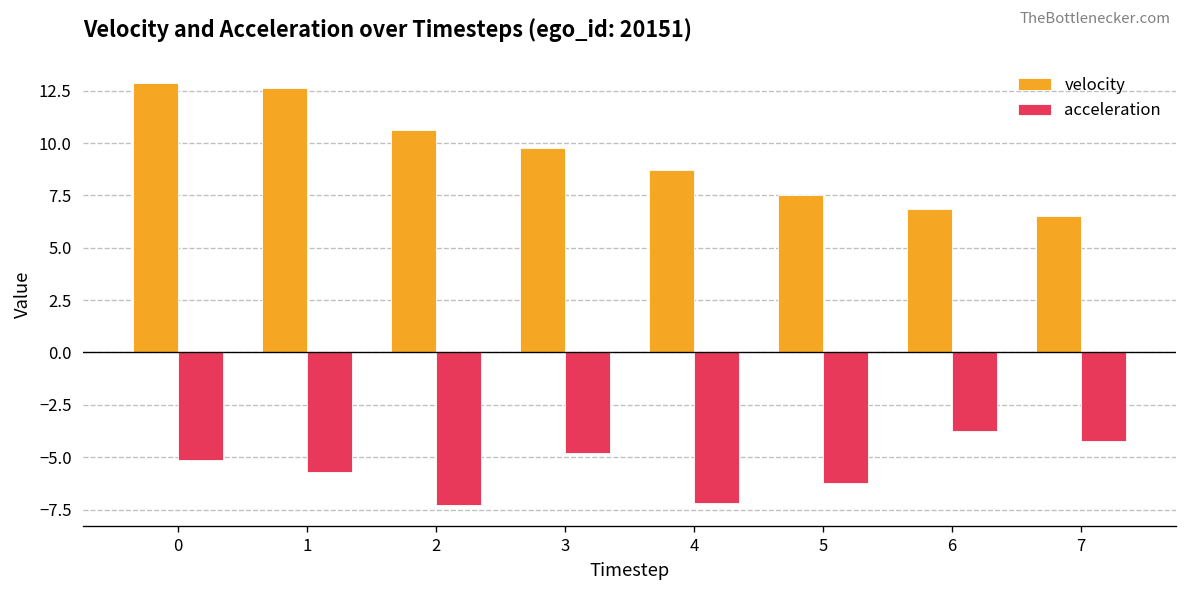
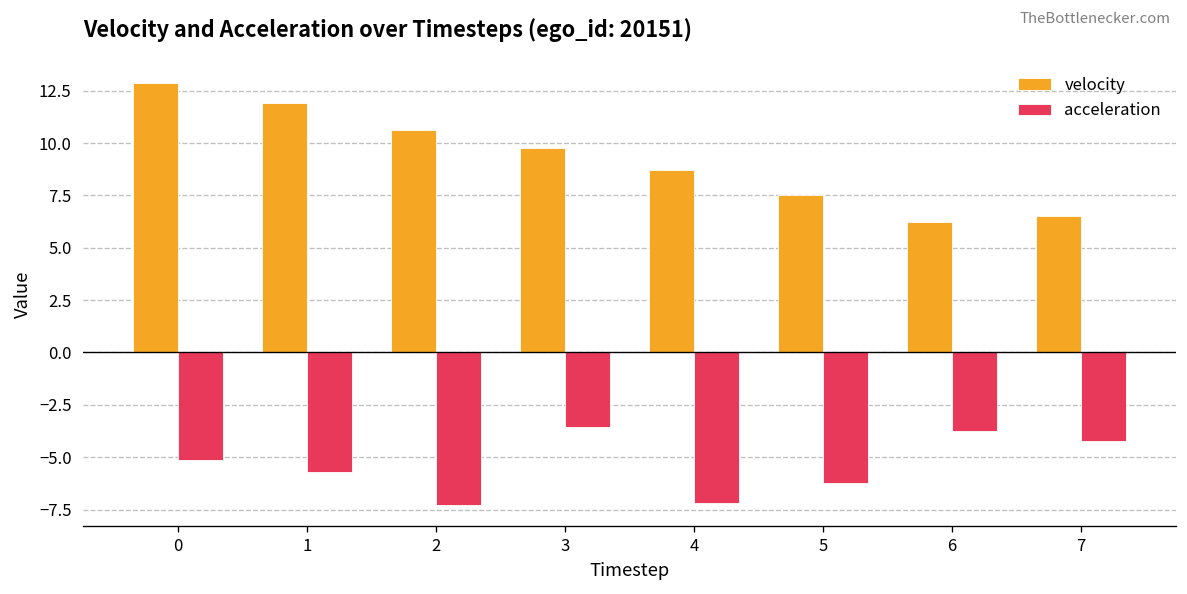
velocity, 1: 12.6 -> 11.9
acceleration, 3: -4.8 -> -3.6
velocity, 6: 6.8 -> 6.2
